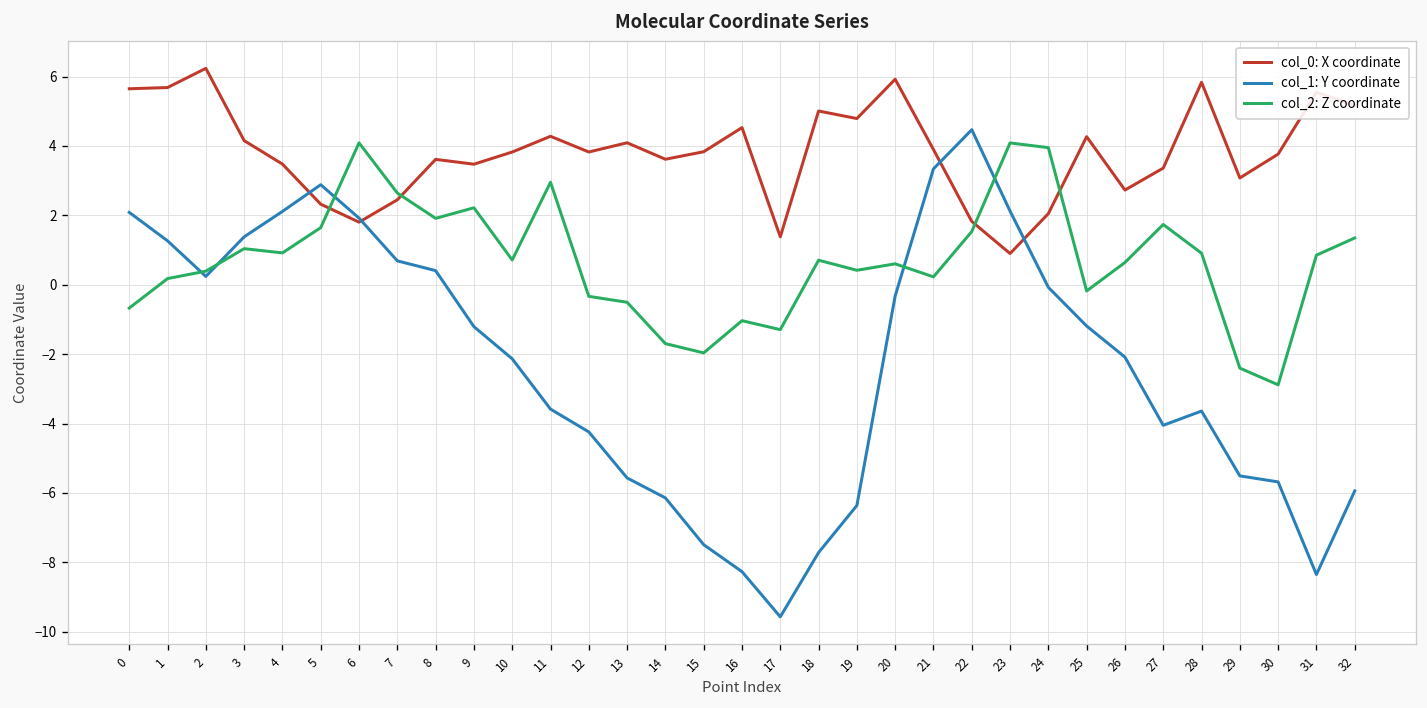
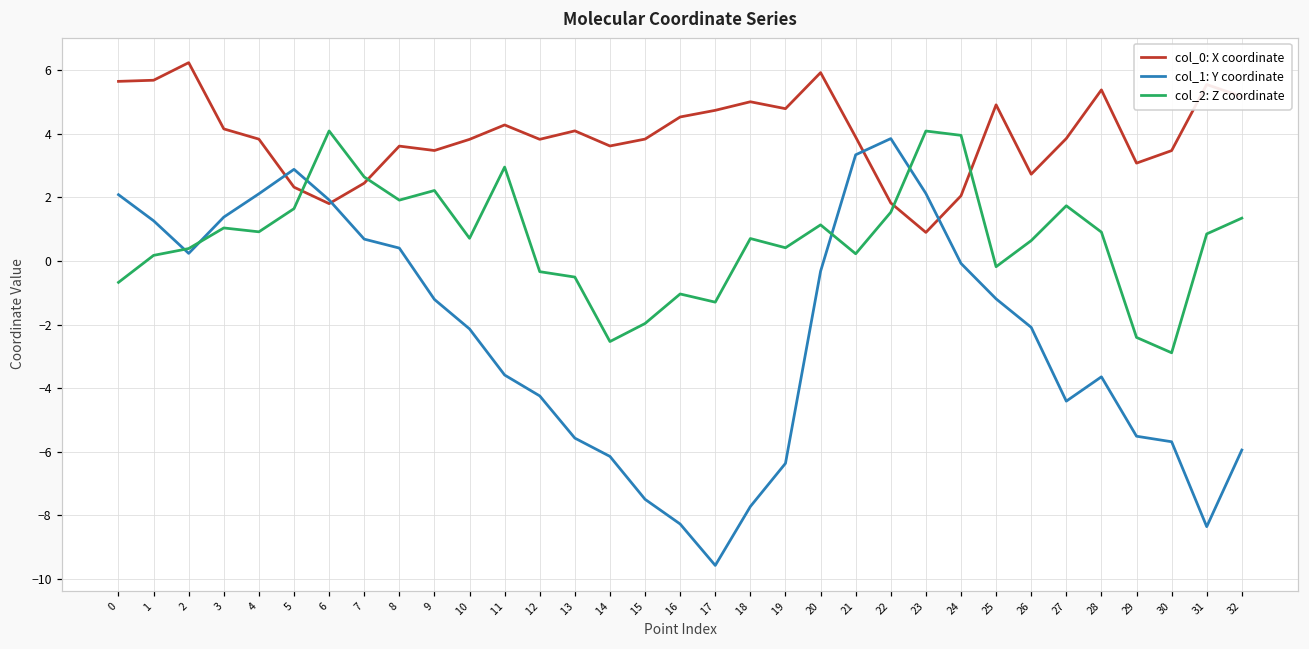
col_0: X coordinate, 4: 3.5 -> 3.8
col_2: Z coordinate, 14: -1.7 -> -2.5
col_0: X coordinate, 17: 1.4 -> 4.7
col_2: Z coordinate, 20: 0.6 -> 1.1
col_1: Y coordinate, 22: 4.5 -> 3.8
col_0: X coordinate, 25: 4.3 -> 4.9
col_0: X coordinate, 27: 3.4 -> 3.9
col_1: Y coordinate, 27: -4.1 -> -4.4
col_0: X coordinate, 28: 5.8 -> 5.4
col_0: X coordinate, 30: 3.8 -> 3.5
